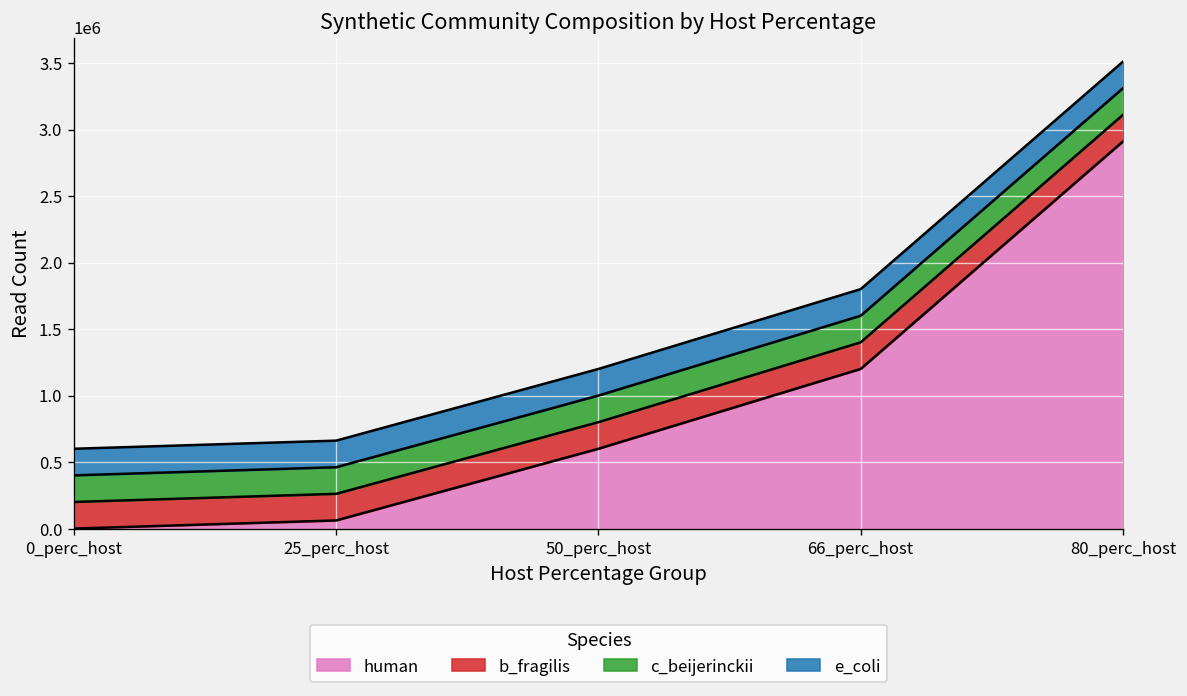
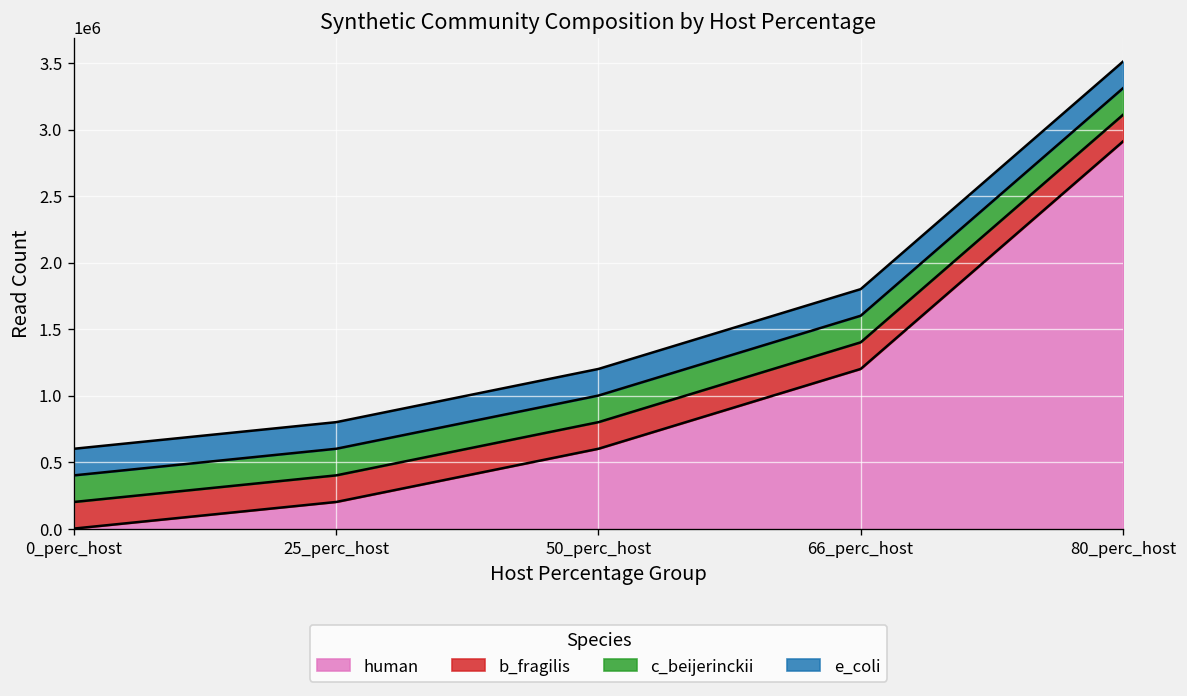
human, 25_perc_host: 60000 -> 200000
